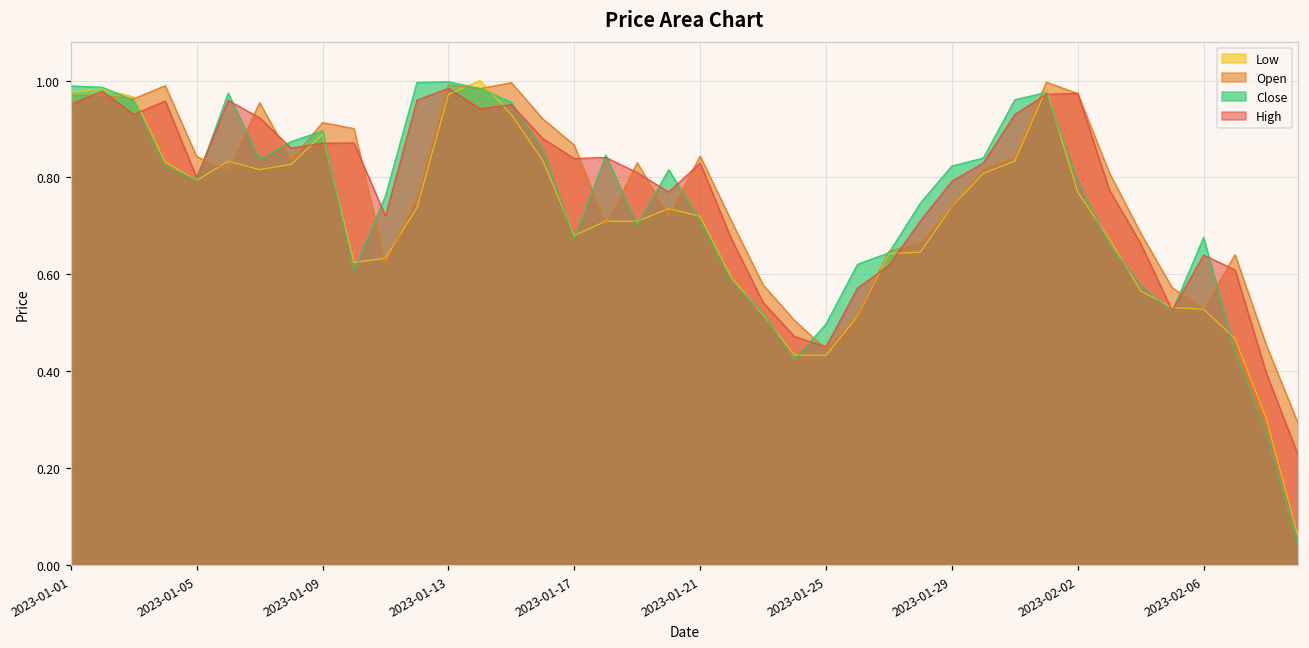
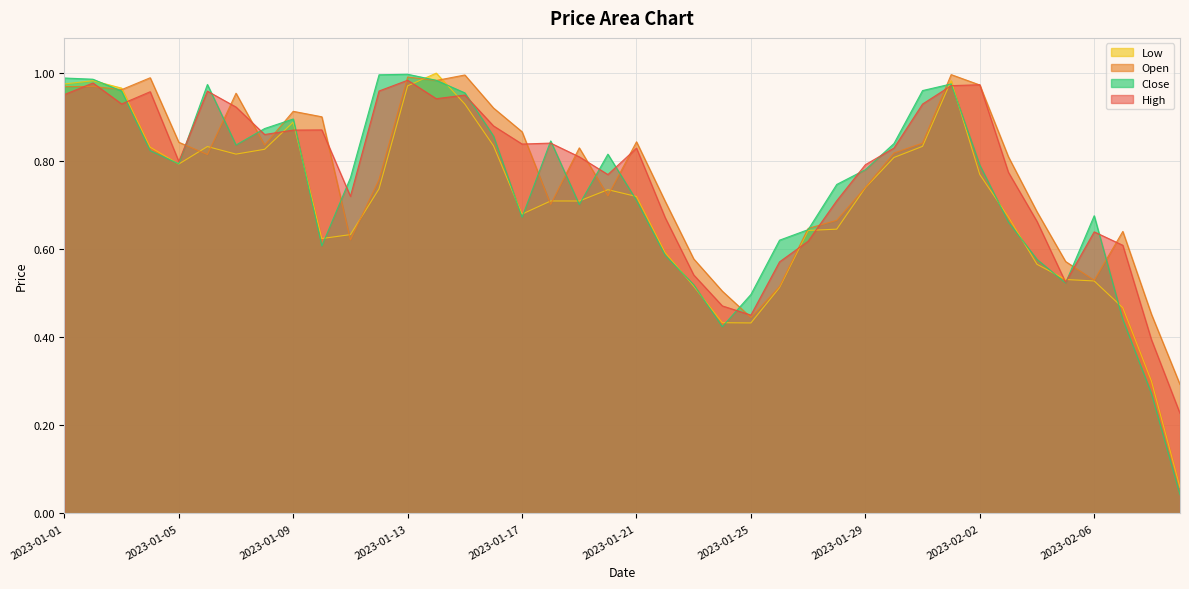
Close, 2023-01-29: 0.82 -> 0.78
